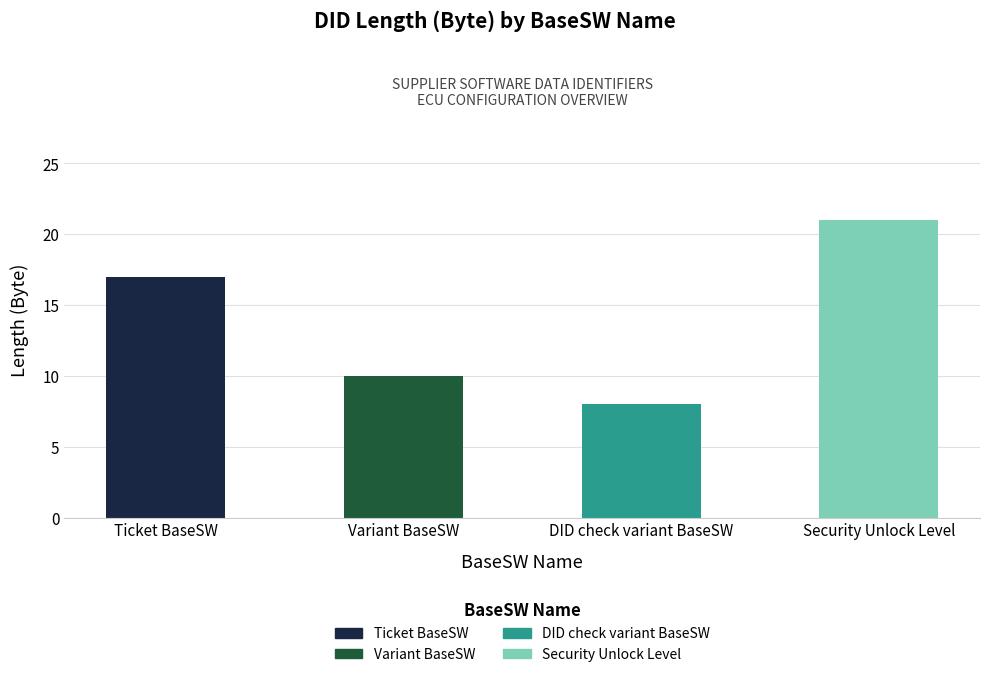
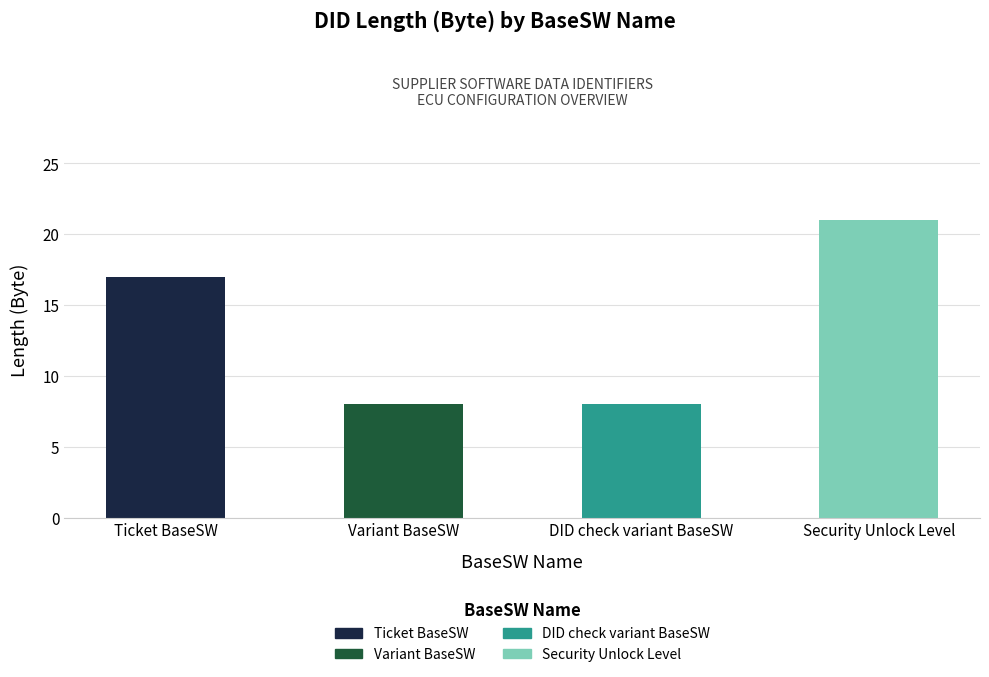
Variant BaseSW: 10 -> 8
